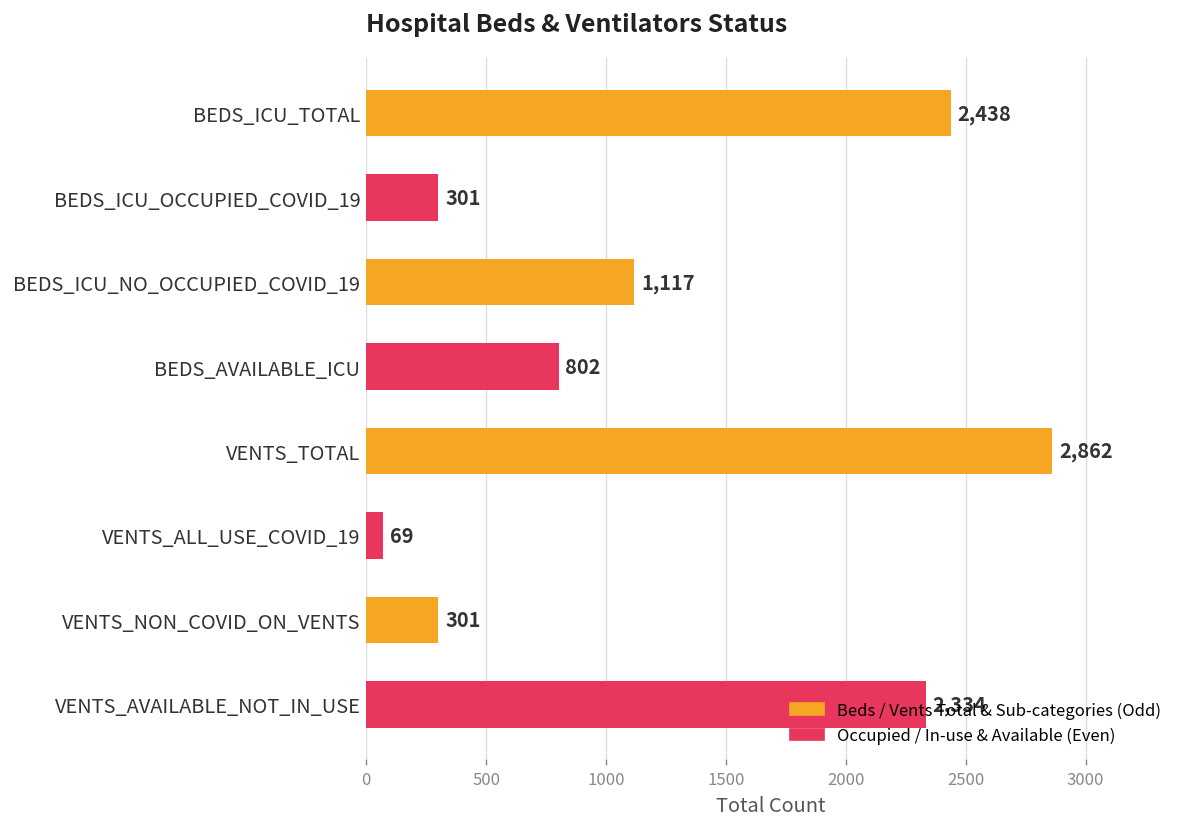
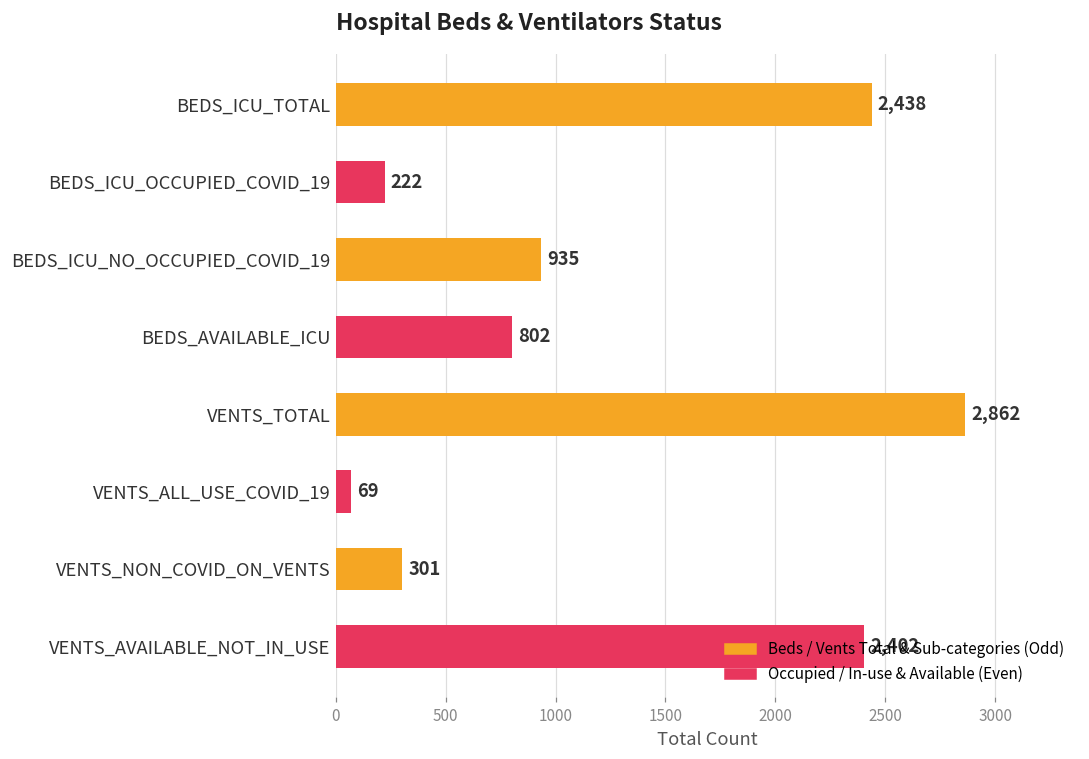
BEDS_ICU_OCCUPIED_COVID_19: 301 -> 222
BEDS_ICU_NO_OCCUPIED_COVID_19: 1,117 -> 935
VENTS_AVAILABLE_NOT_IN_USE: 2,334 -> 2,402
